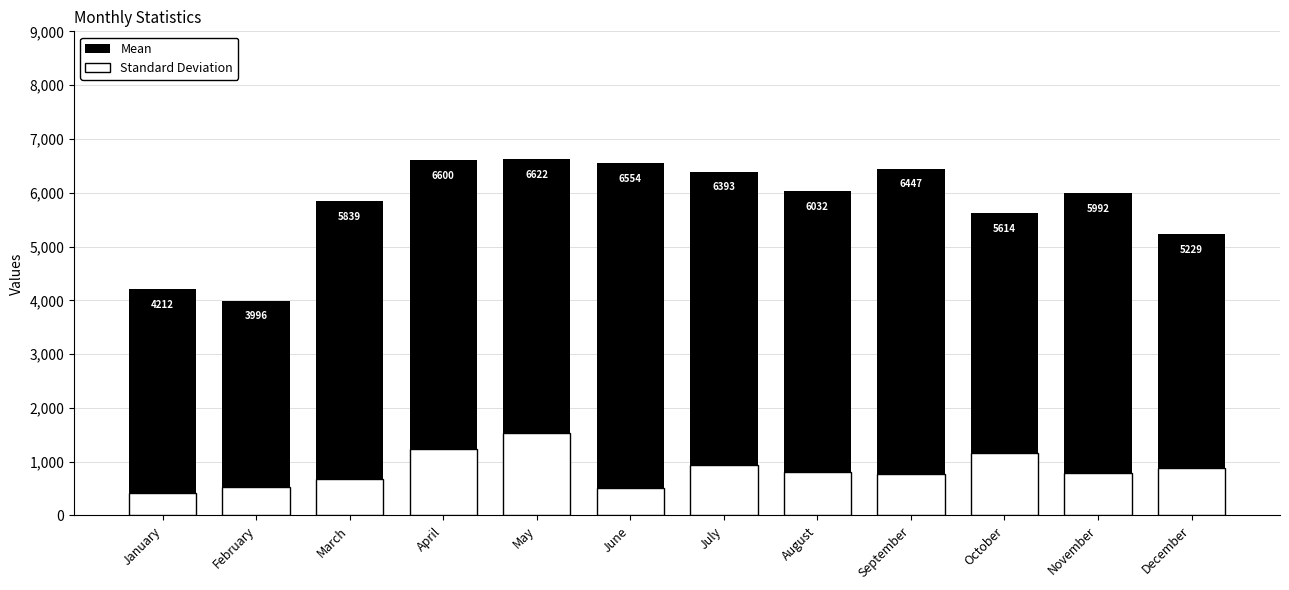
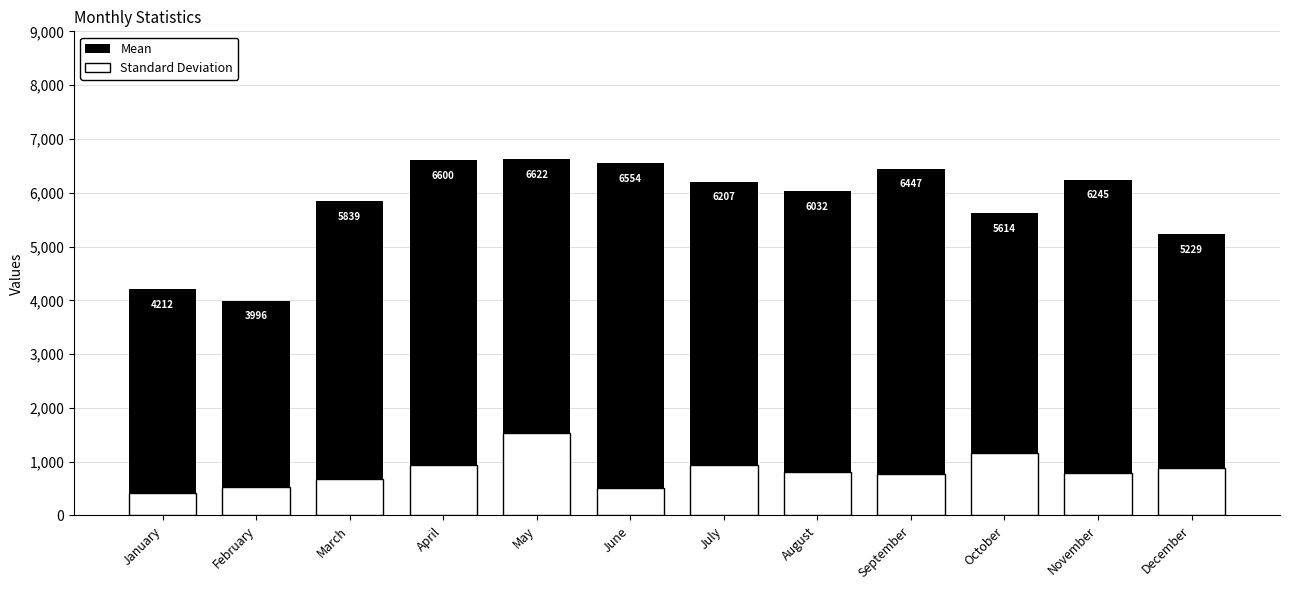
Standard Deviation, April: 1,200 -> 900
Mean, July: 6393 -> 6207
Mean, November: 5992 -> 6245
